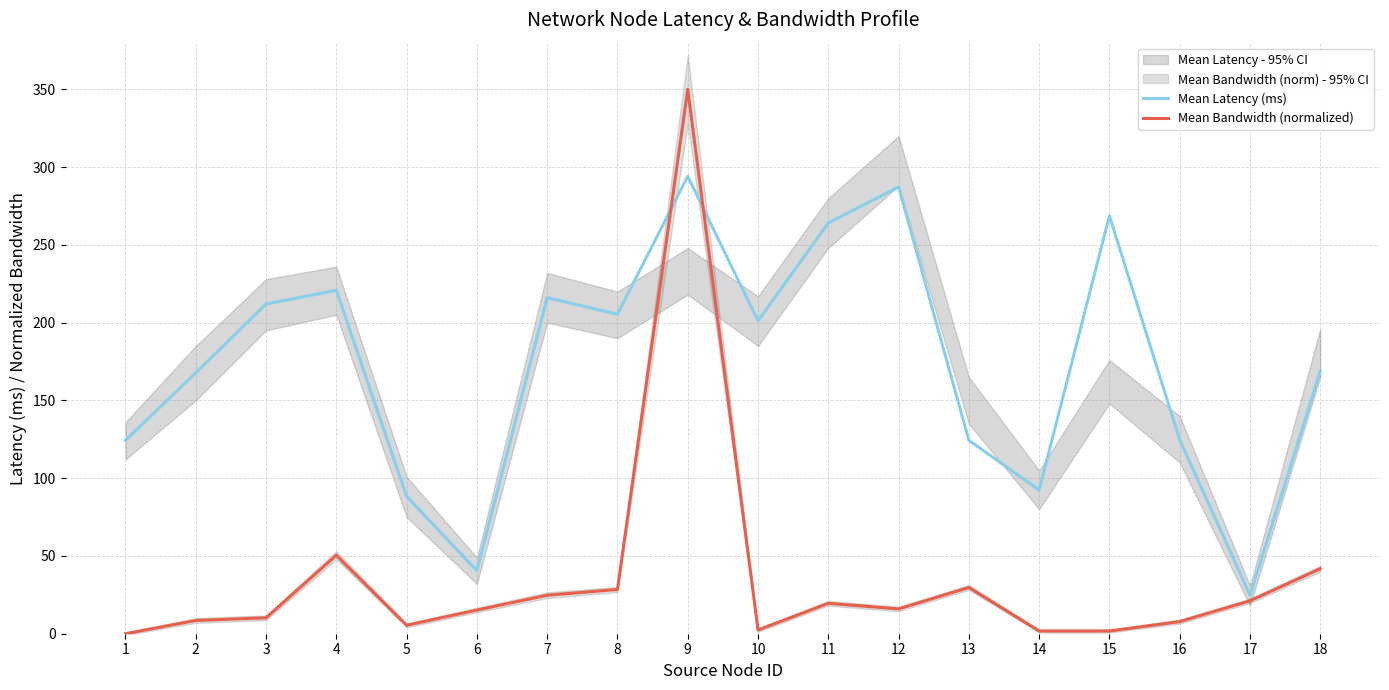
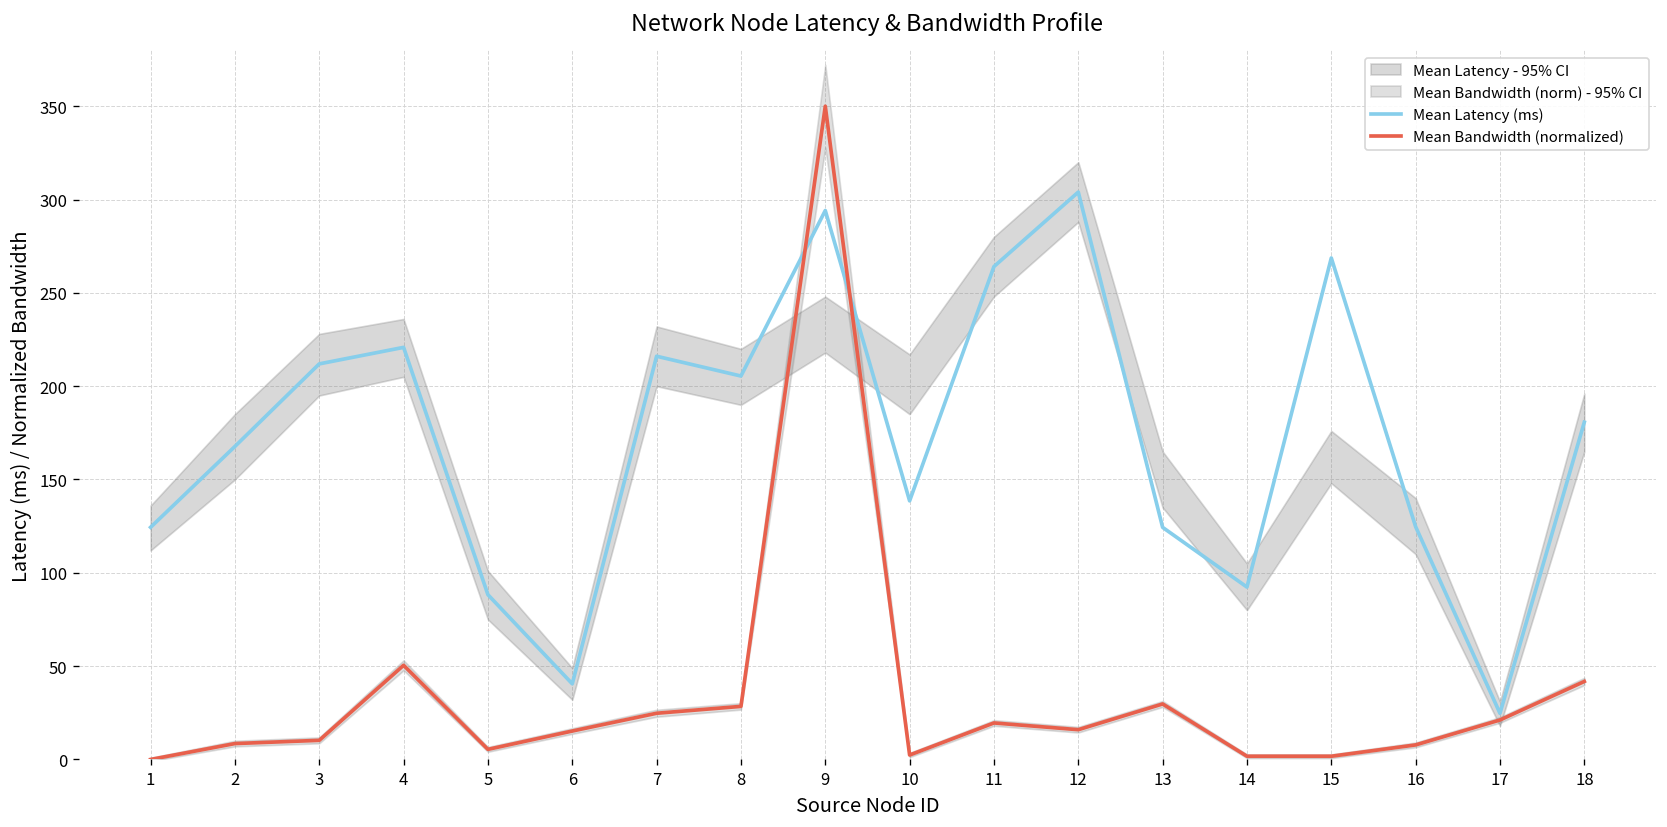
Mean Latency (ms), 10: 201 -> 139
Mean Latency (ms), 12: 287 -> 304
Mean Latency (ms), 18: 169 -> 181
